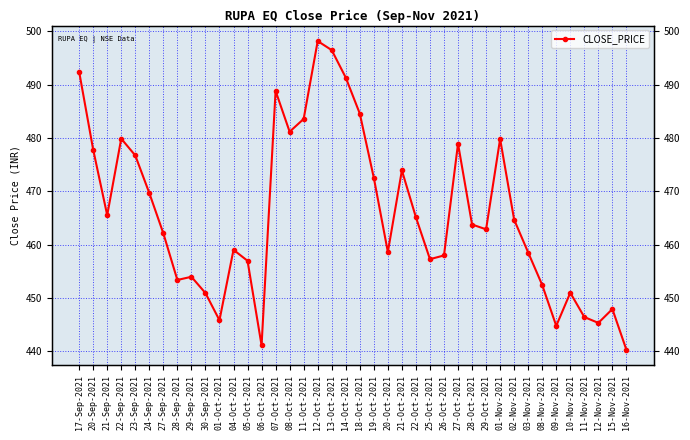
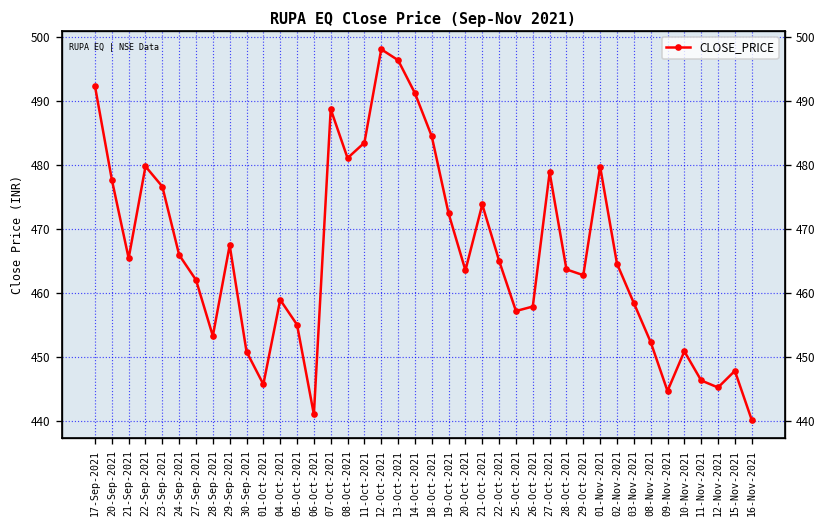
24-Sep-2021: 470 -> 466
29-Sep-2021: 454 -> 468
05-Oct-2021: 457 -> 455
20-Oct-2021: 459 -> 464
